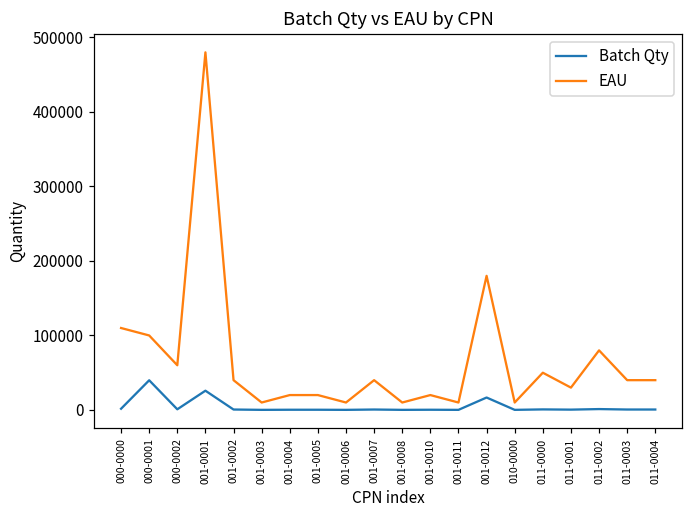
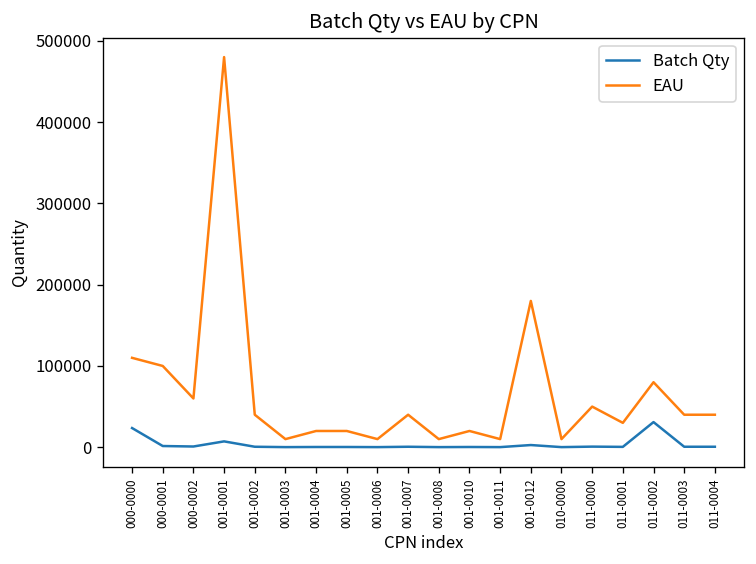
Batch Qty, 000-0000: 0 -> 20000
Batch Qty, 000-0001: 40000 -> 0
Batch Qty, 001-0001: 30000 -> 10000
Batch Qty, 001-0012: 20000 -> 0
Batch Qty, 011-0002: 0 -> 30000
